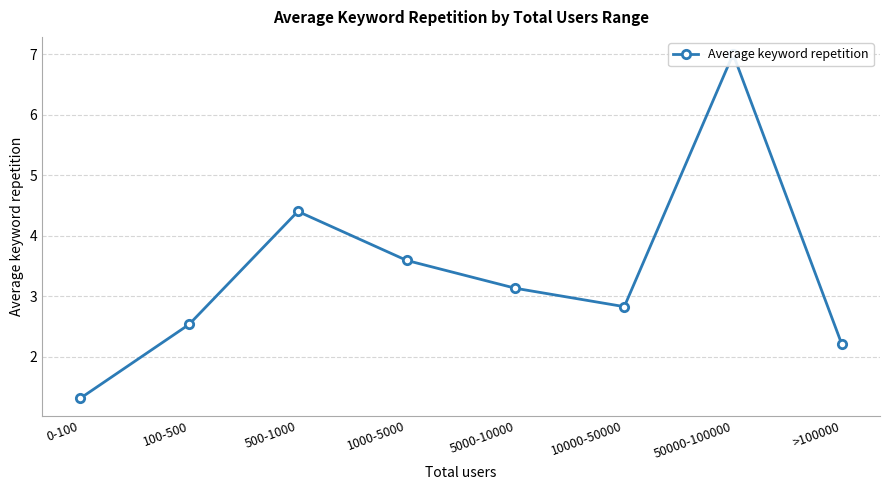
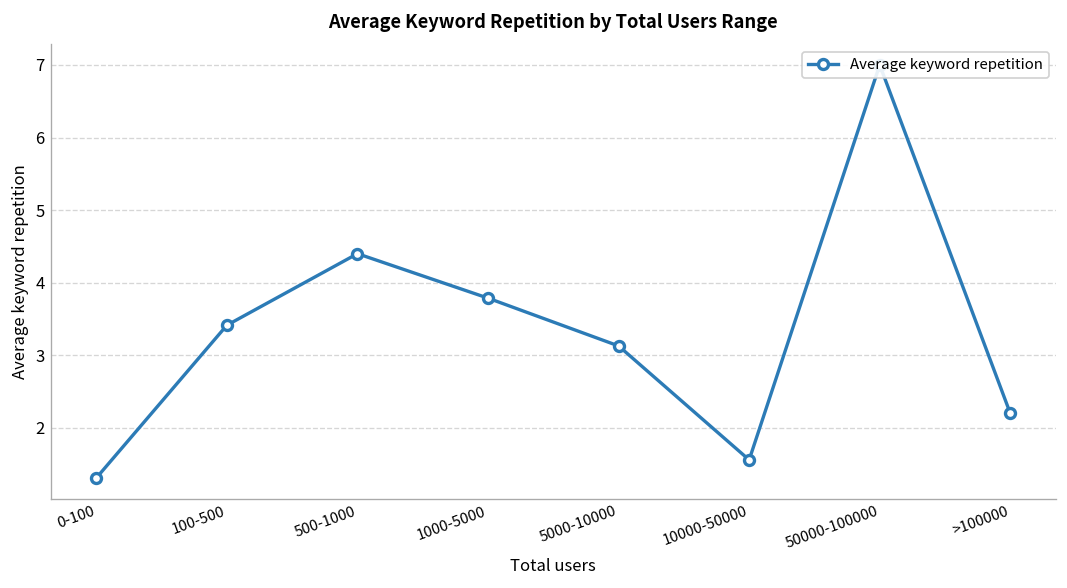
100-500: 2.5 -> 3.4
1000-5000: 3.6 -> 3.8
10000-50000: 2.8 -> 1.6
